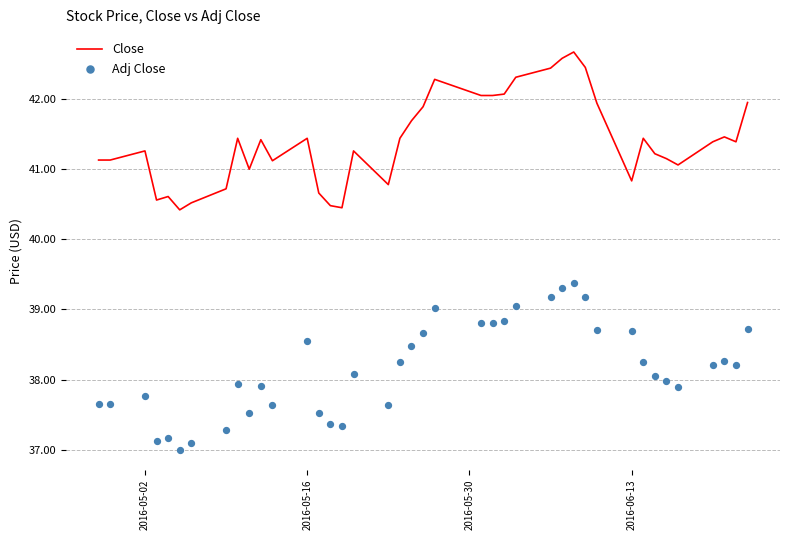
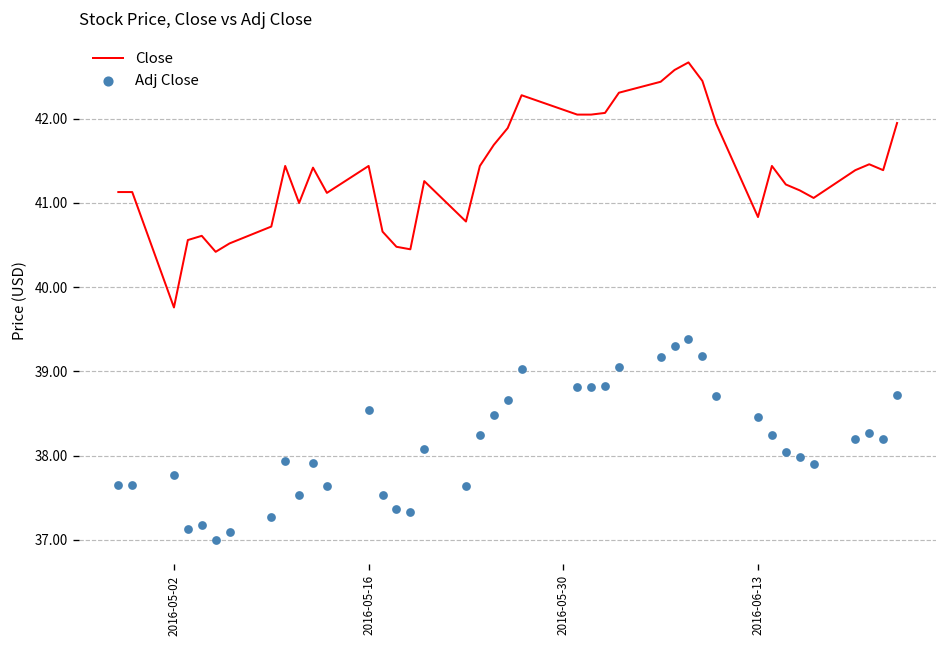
Close, 2016-05-02: 41.3 -> 39.8
Adj Close, 2016-06-13: 38.7 -> 38.5
